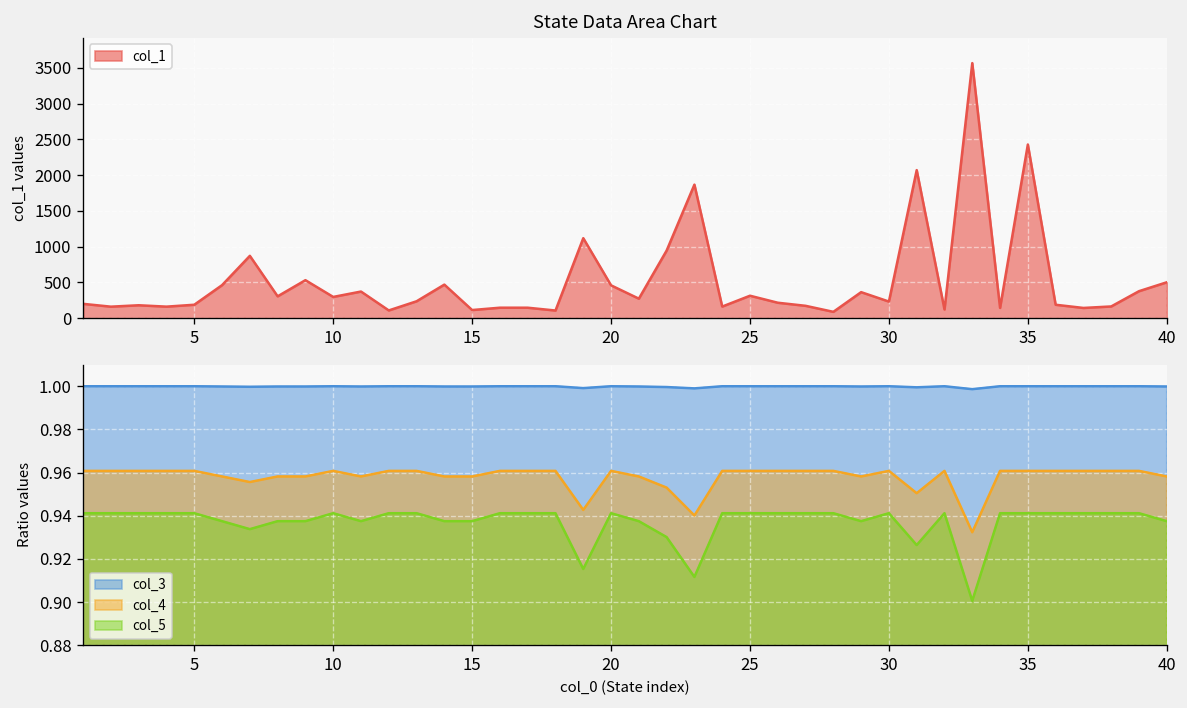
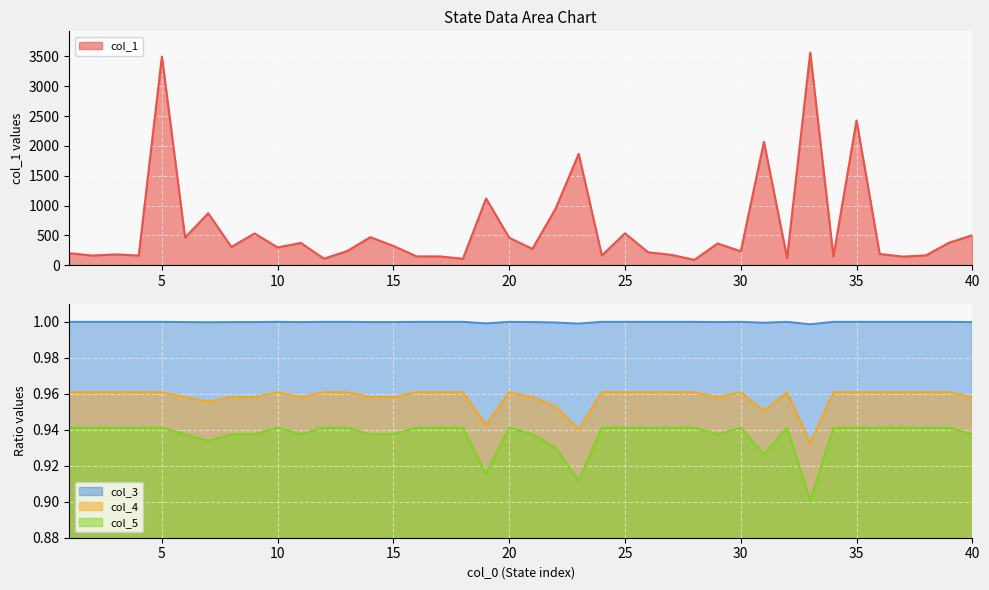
State Data Area Chart, 5: 200 -> 3500
State Data Area Chart, 15: 100 -> 300
State Data Area Chart, 25: 300 -> 500
